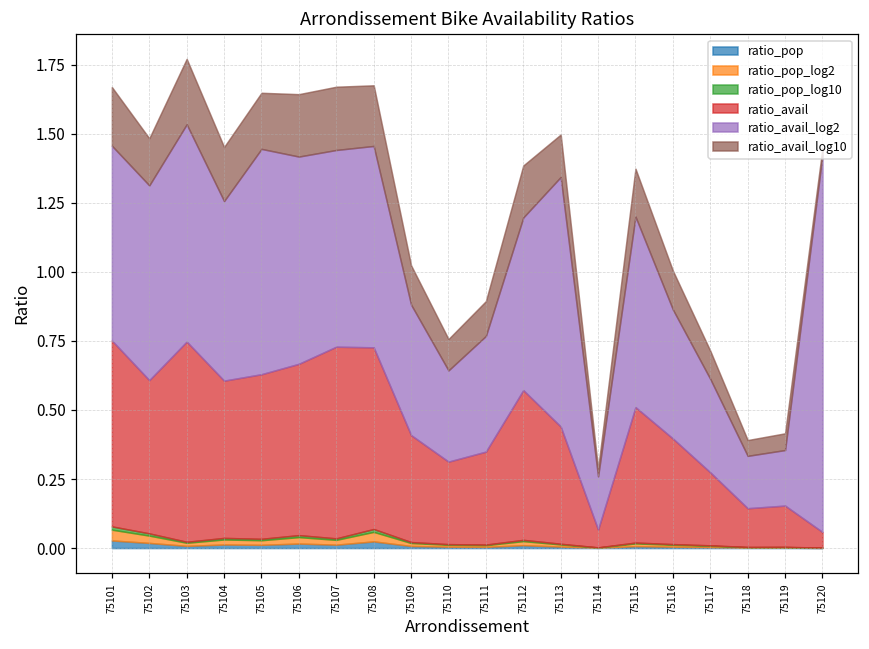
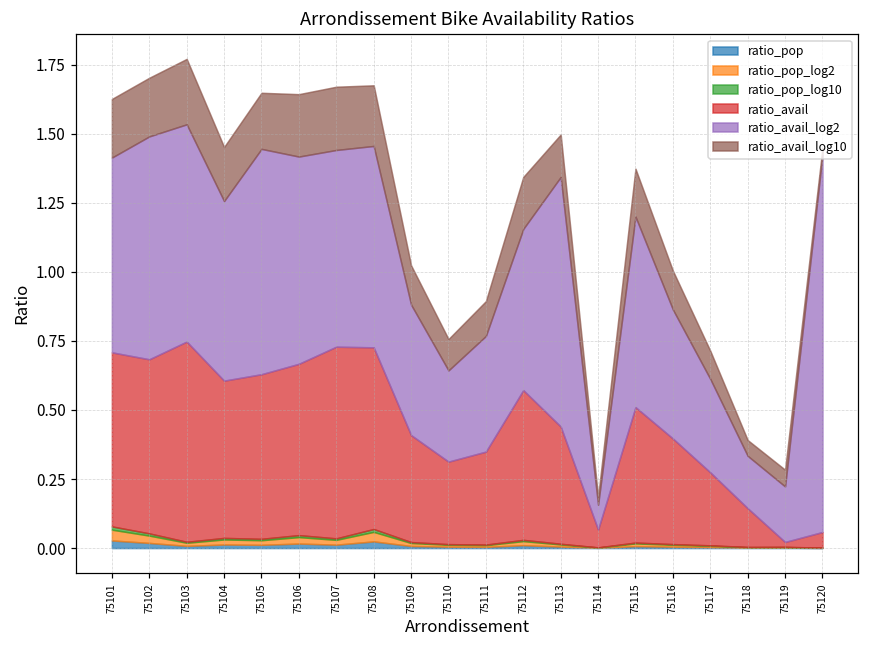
ratio_avail, 75101: 0.67 -> 0.63
ratio_avail, 75102: 0.55 -> 0.63
ratio_avail_log2, 75102: 0.71 -> 0.81
ratio_avail_log10, 75102: 0.17 -> 0.21
ratio_avail_log2, 75112: 0.62 -> 0.58
ratio_avail_log2, 75114: 0.19 -> 0.09
ratio_avail, 75119: 0.15 -> 0.02
